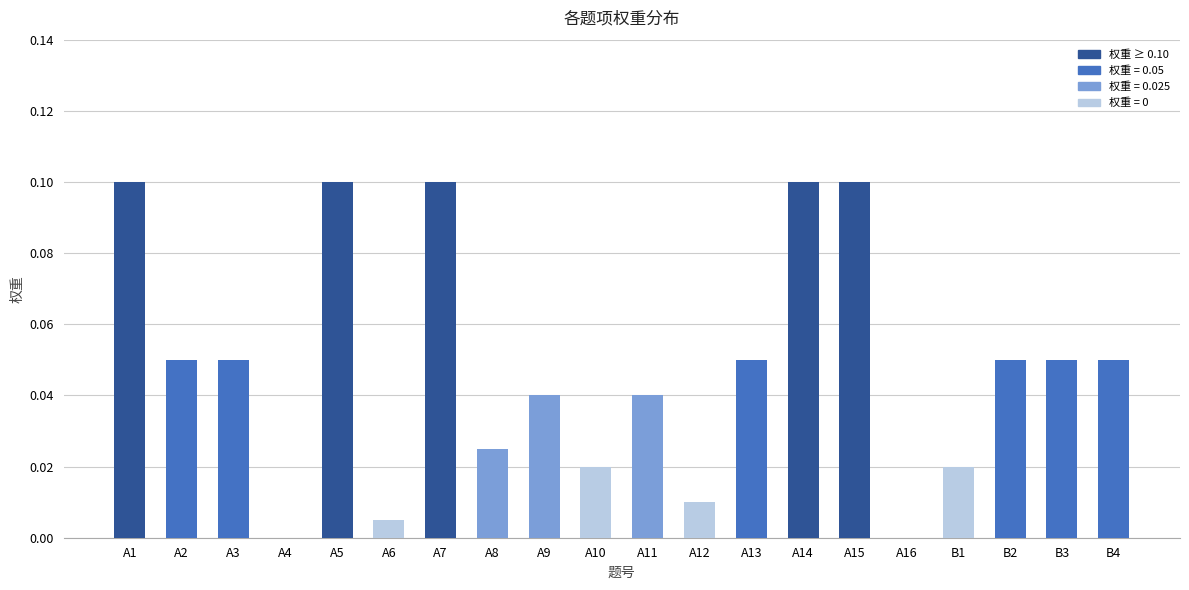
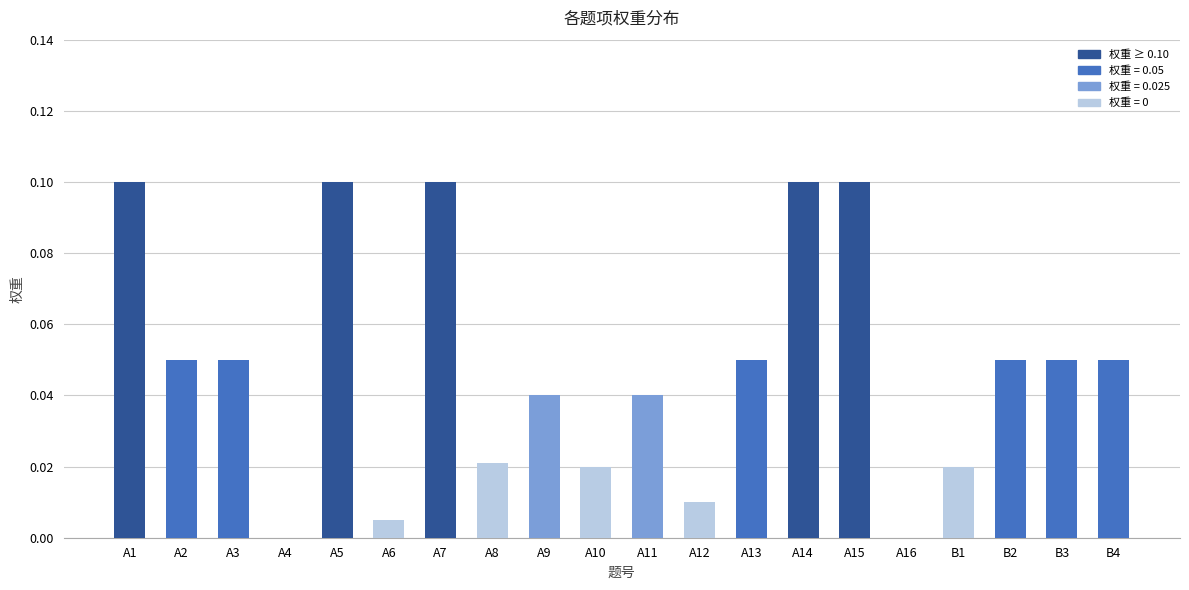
A8: 0.025 -> 0.021
